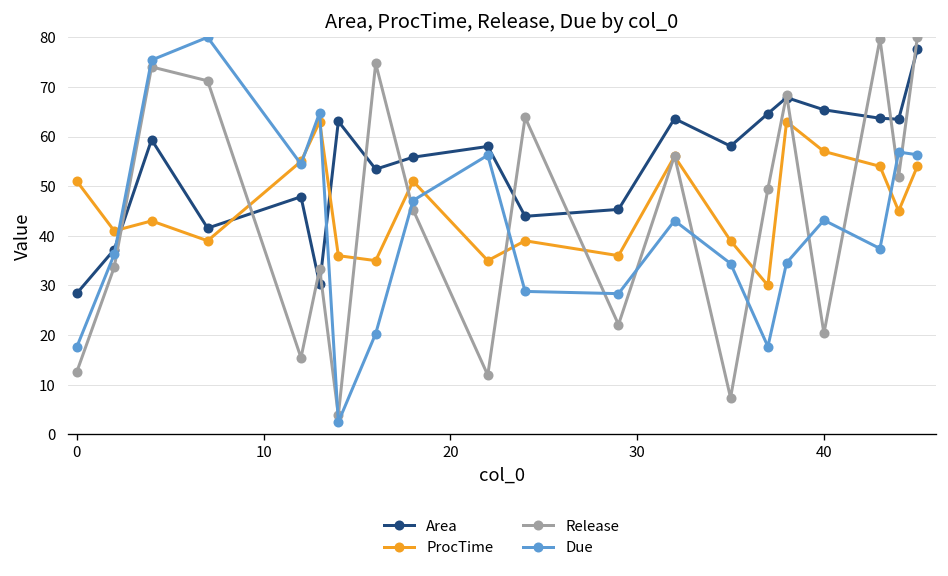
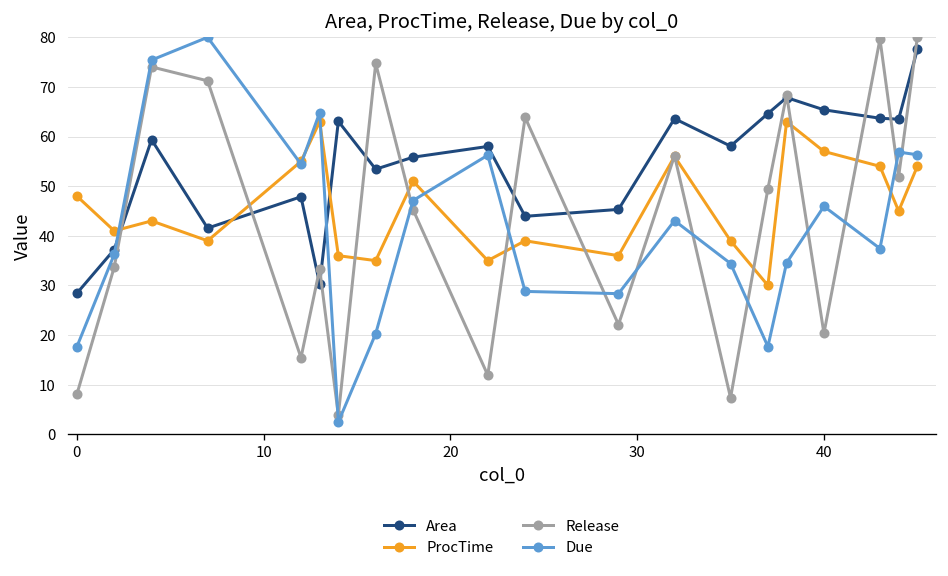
ProcTime, 0: 51 -> 48
Release, 0: 13 -> 8
Due, 40: 43 -> 46
